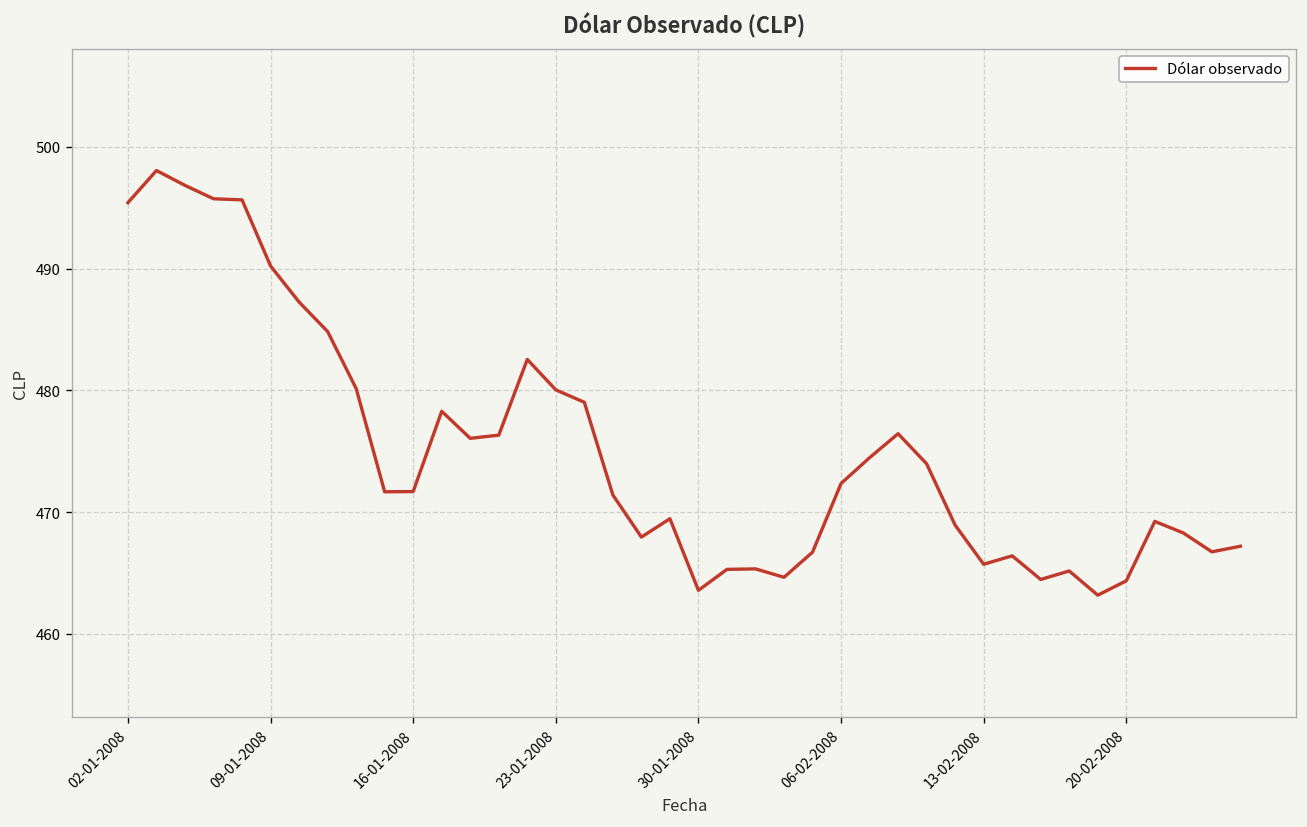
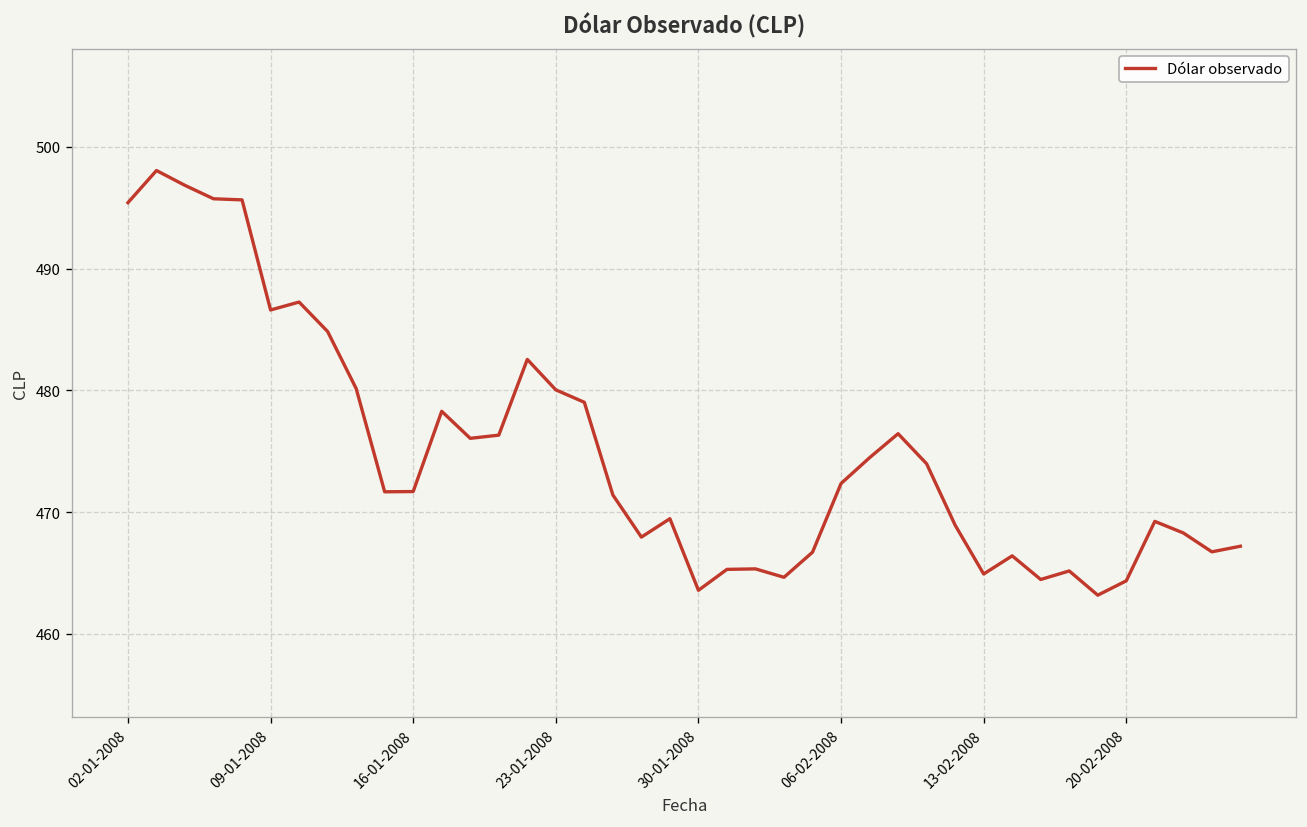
09-01-2008: 490.2 -> 486.6
13-02-2008: 465.7 -> 464.9
